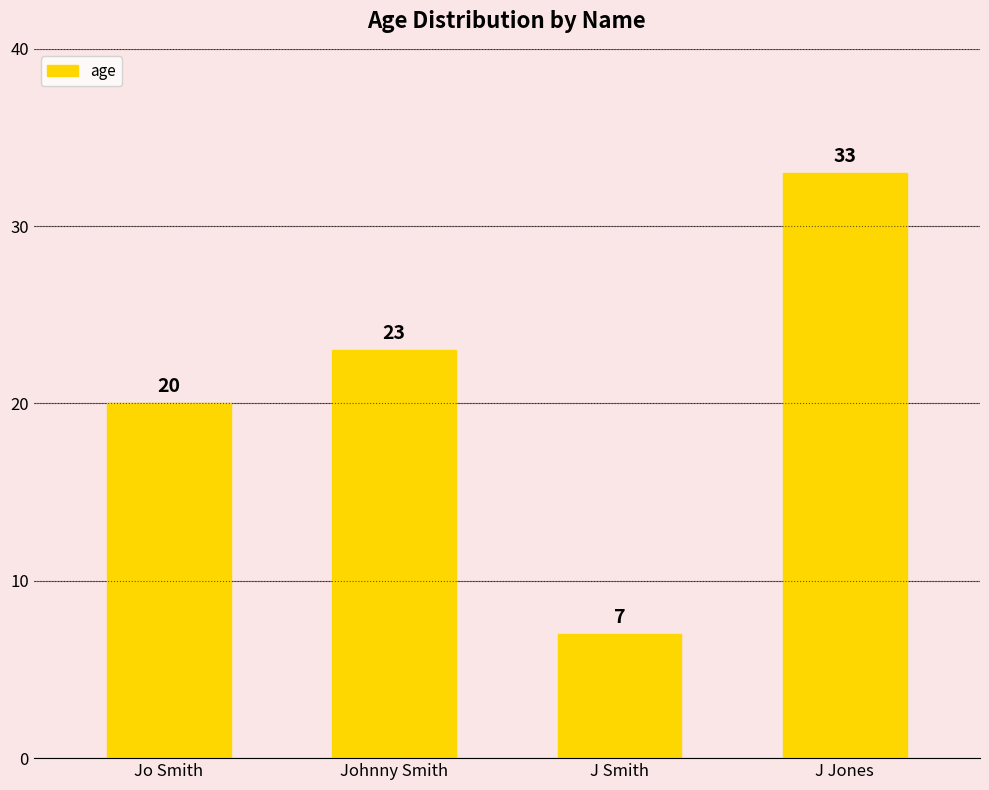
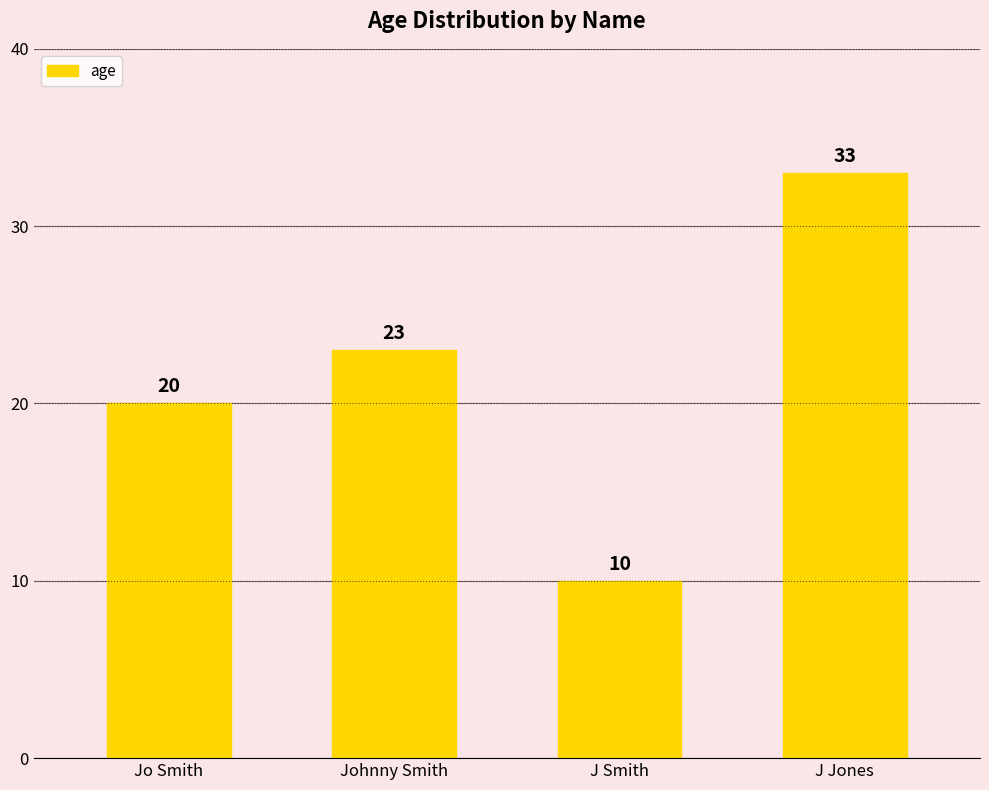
J Smith: 7 -> 10
